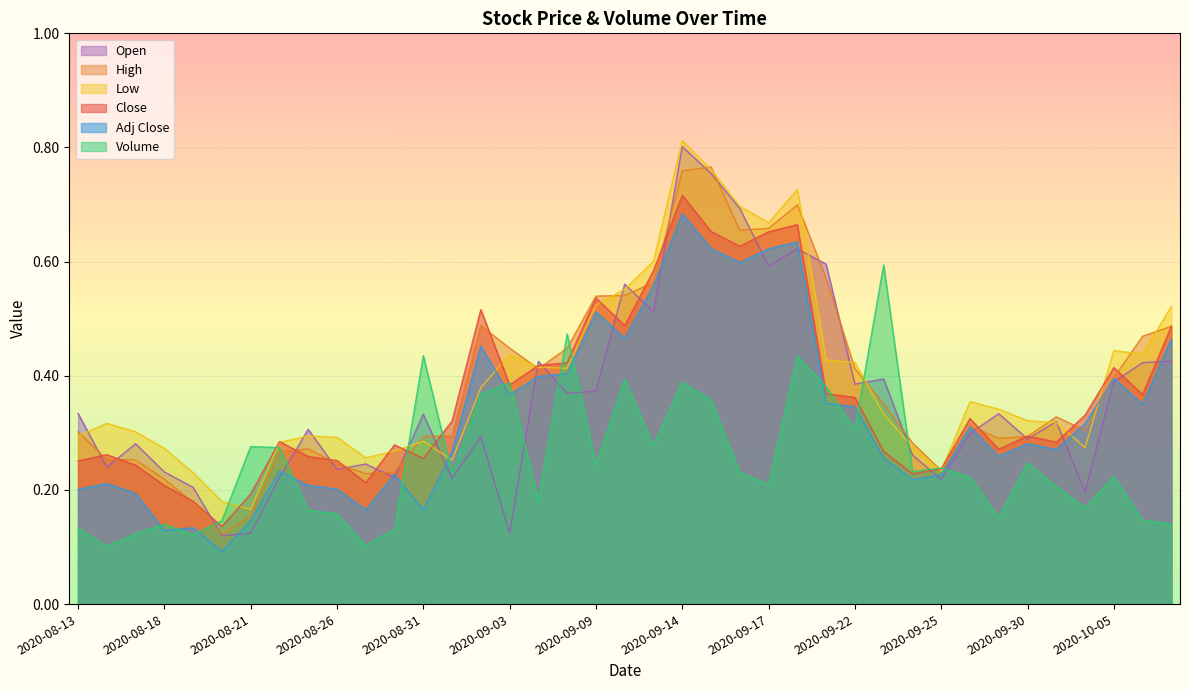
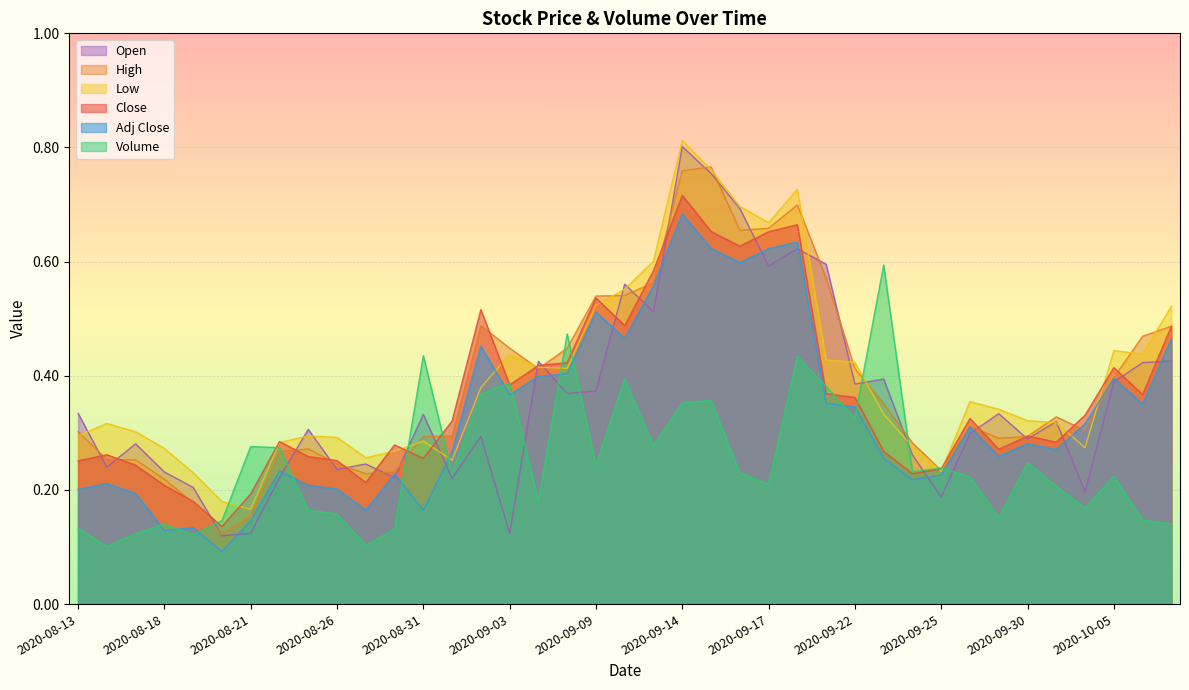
Volume, 2020-09-14: 0.39 -> 0.35
Volume, 2020-09-22: 0.31 -> 0.33
Open, 2020-09-25: 0.22 -> 0.19
